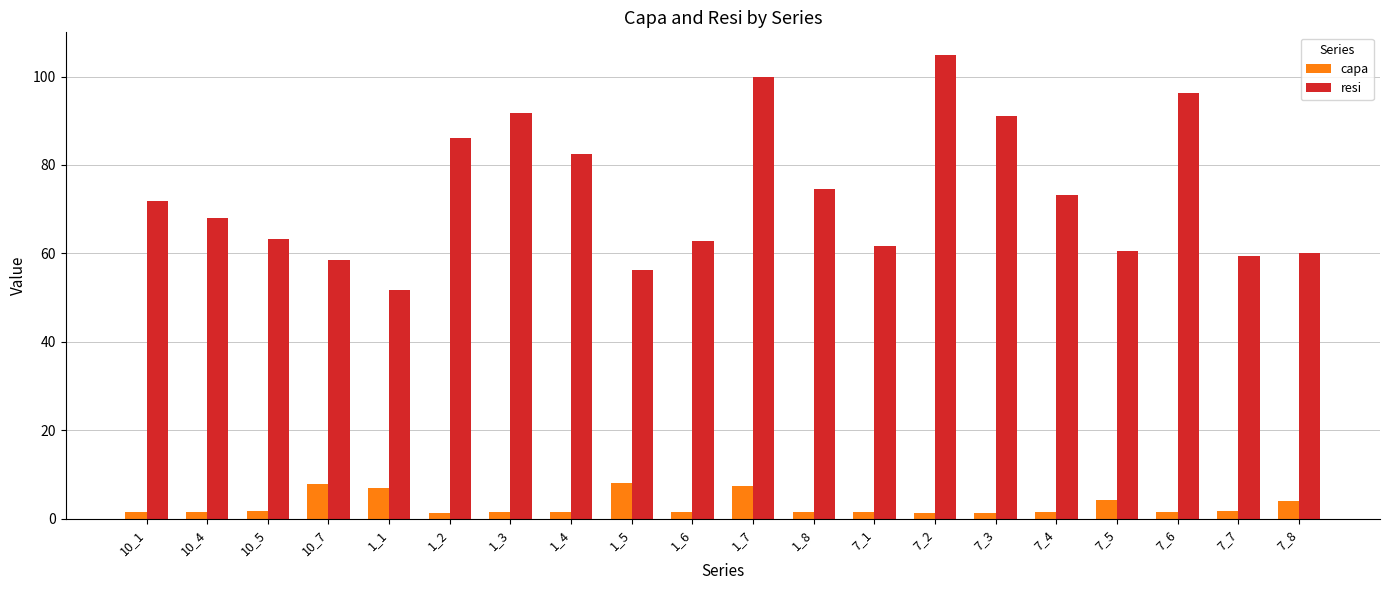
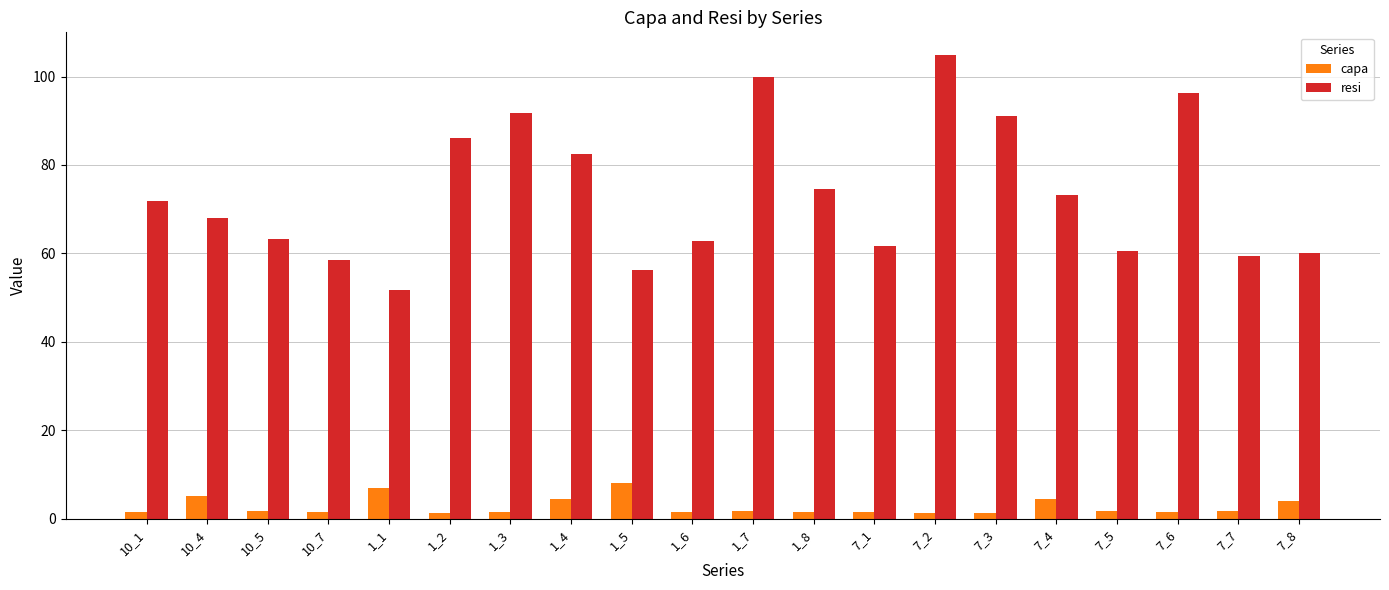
capa, 10_4: 2 -> 5
capa, 10_7: 8 -> 2
capa, 1_4: 1 -> 4
capa, 1_7: 7 -> 2
capa, 7_4: 2 -> 5
capa, 7_5: 4 -> 2
